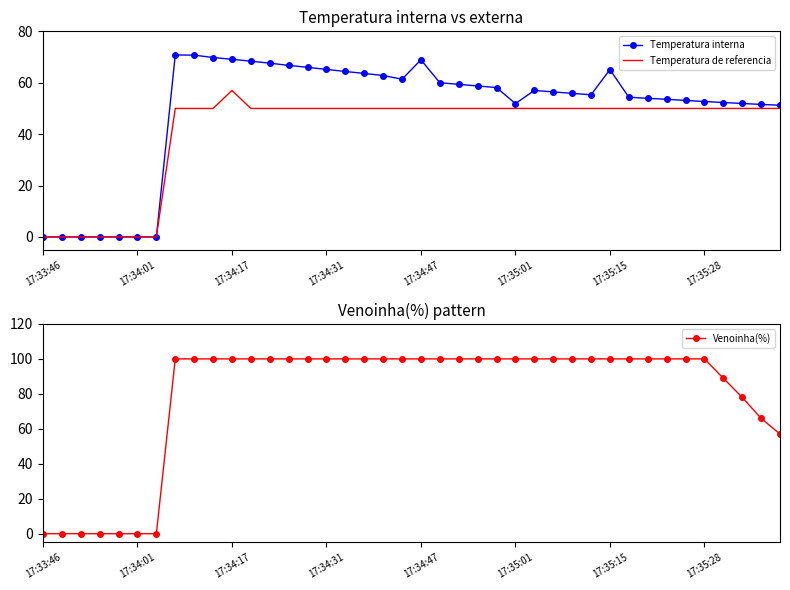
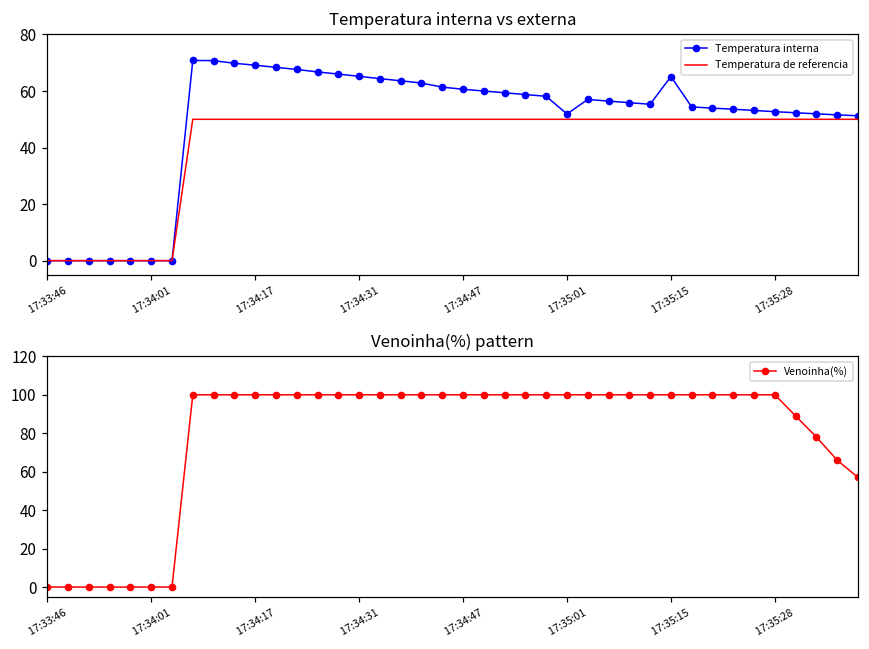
Temperatura interna vs externa, Temperatura de referencia, 17:34:17: 57 -> 50
Temperatura interna vs externa, Temperatura interna, 17:34:47: 69 -> 61
